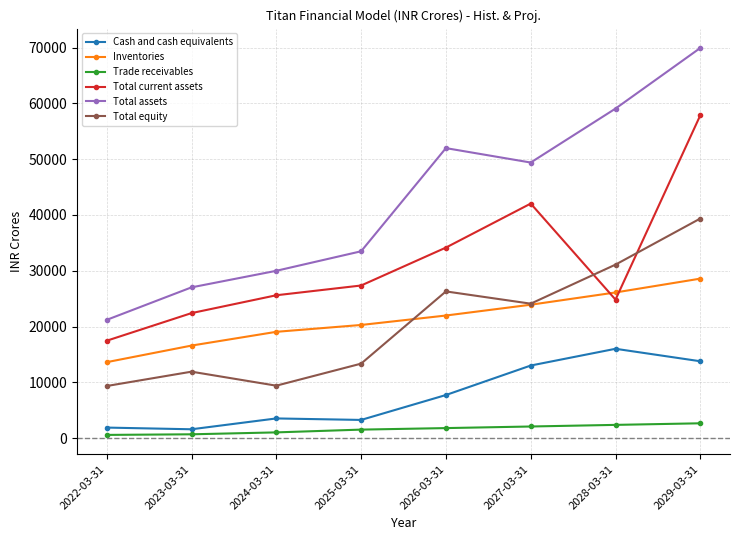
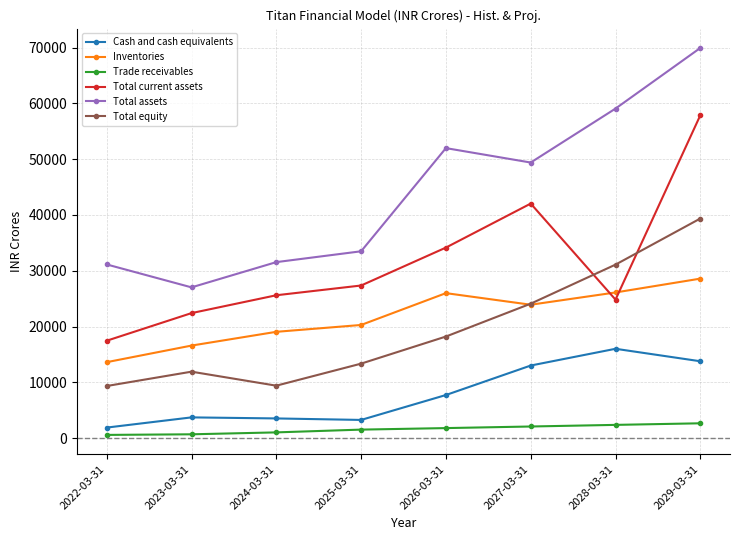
Total assets, 2022-03-31: 21000 -> 31000
Cash and cash equivalents, 2023-03-31: 2000 -> 4000
Total assets, 2024-03-31: 30000 -> 32000
Inventories, 2026-03-31: 22000 -> 26000
Total equity, 2026-03-31: 26000 -> 18000
